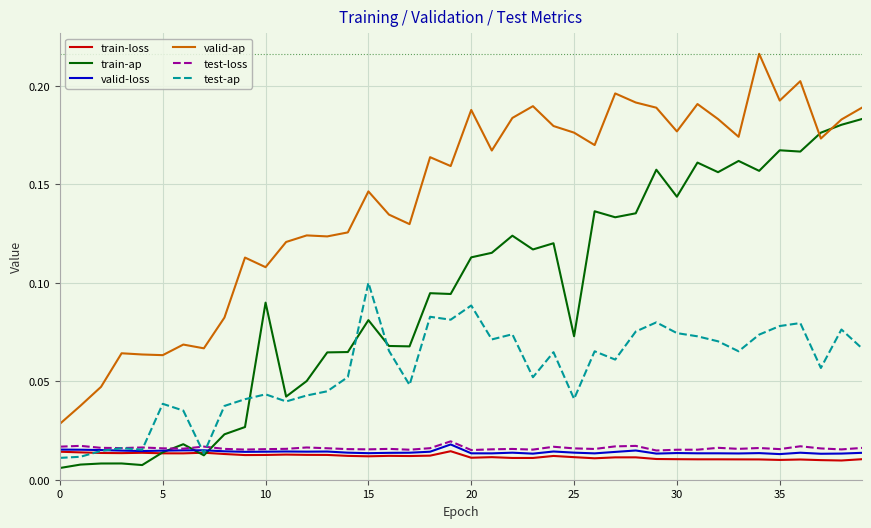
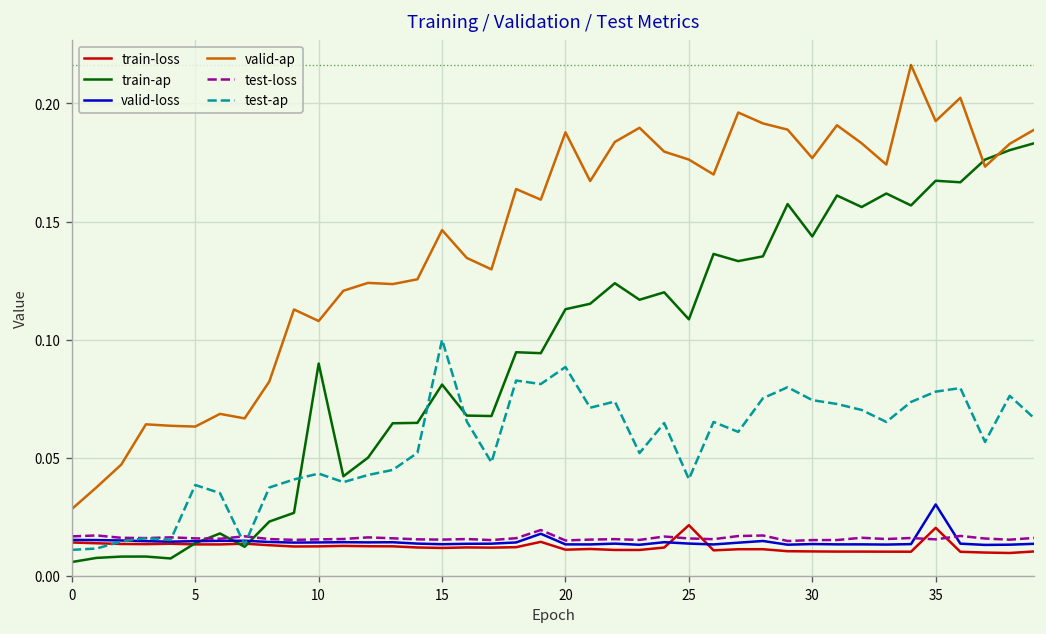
train-loss, 25: 0.011 -> 0.022
train-ap, 25: 0.073 -> 0.109
train-loss, 35: 0.010 -> 0.020
valid-loss, 35: 0.013 -> 0.030
